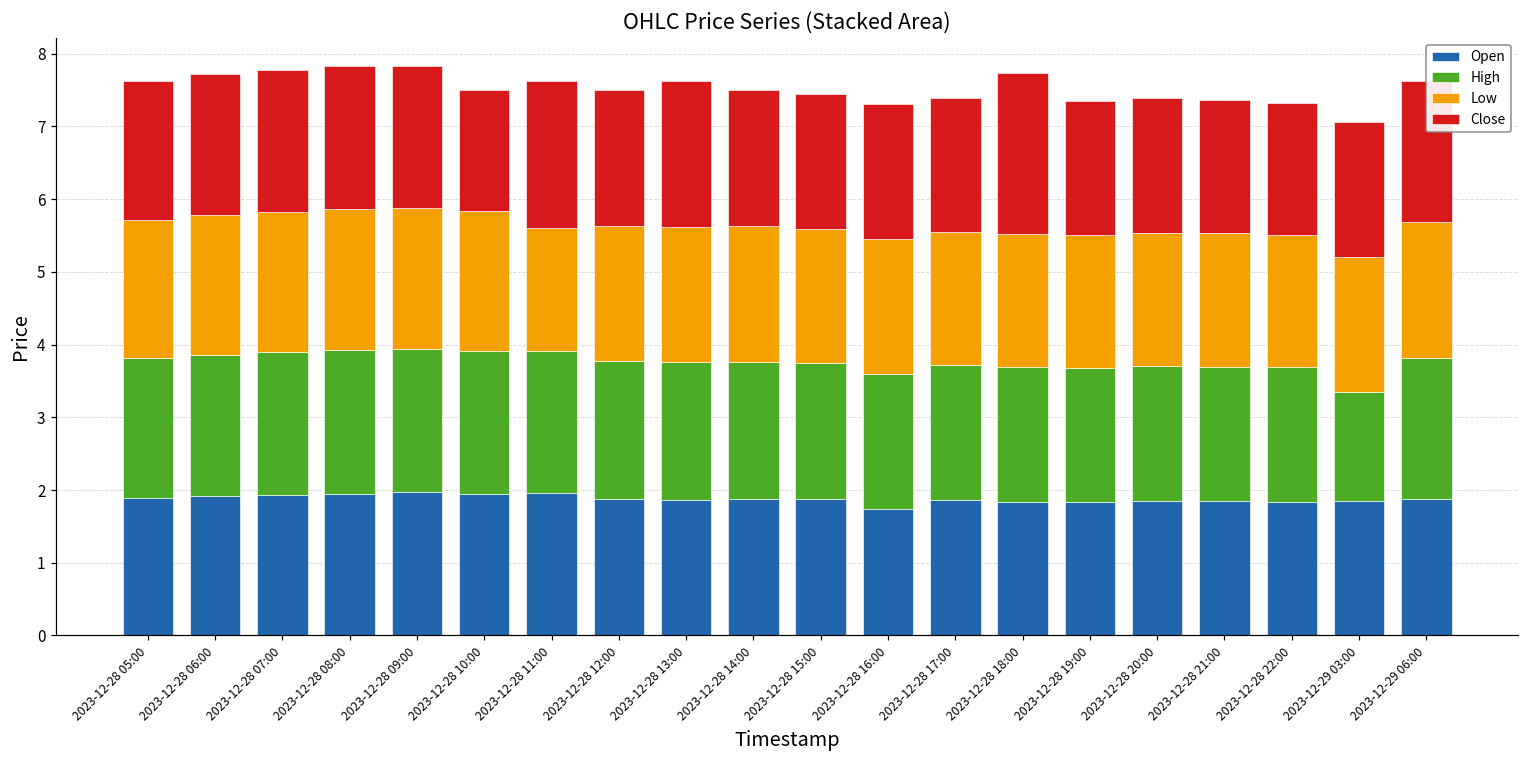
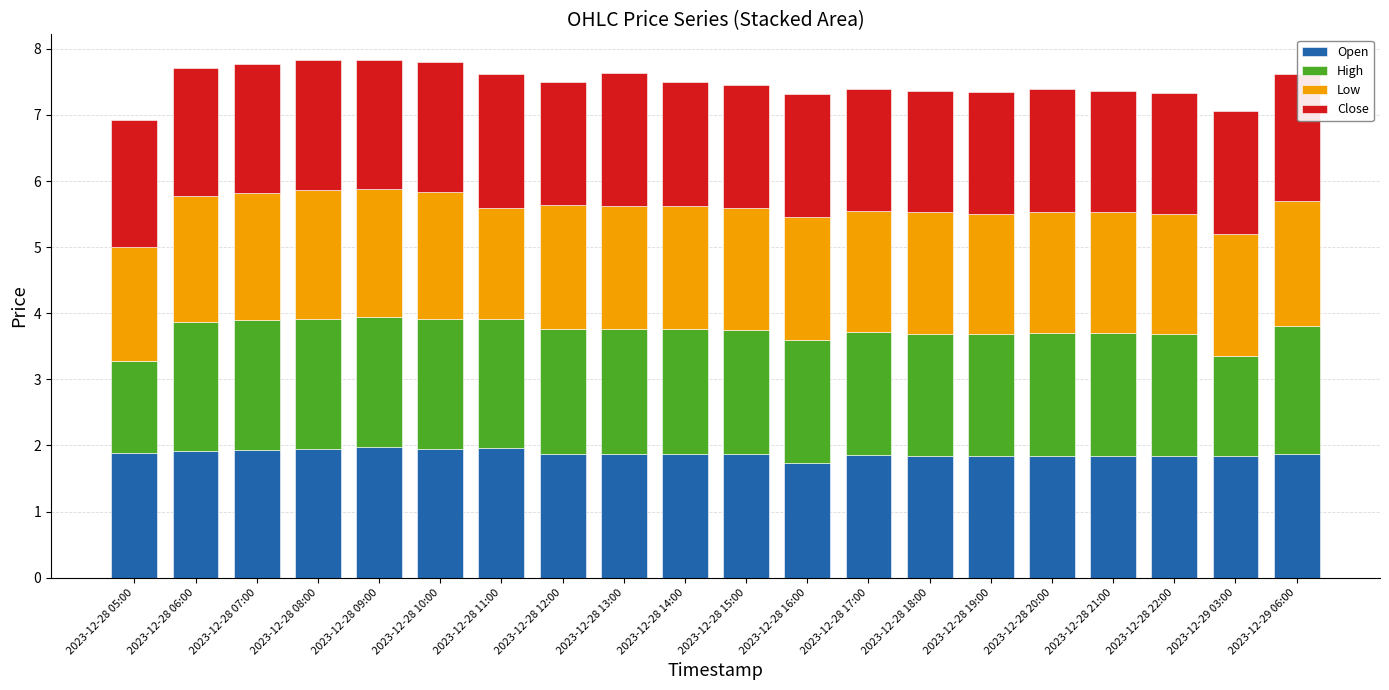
High, 2023-12-28 05:00: 1.9 -> 1.4
Low, 2023-12-28 05:00: 1.9 -> 1.7
Close, 2023-12-28 10:00: 1.7 -> 2.0
Close, 2023-12-28 18:00: 2.2 -> 1.8
